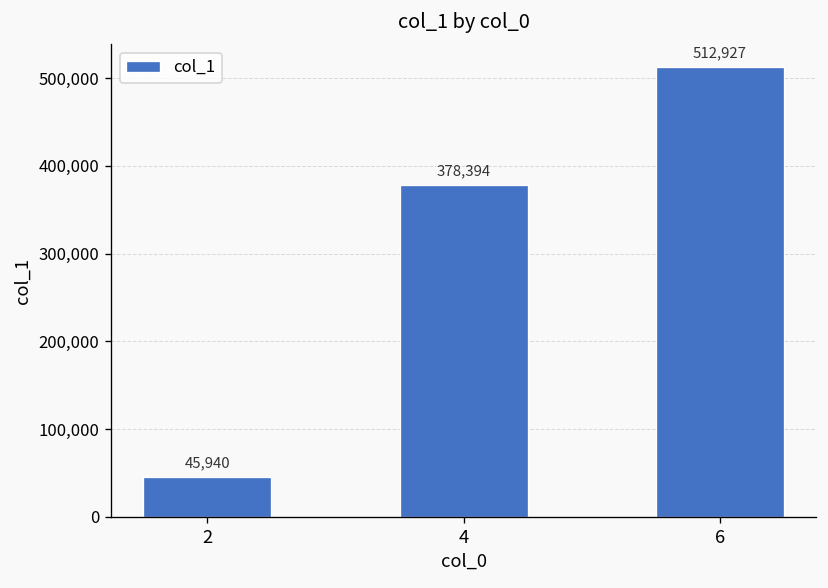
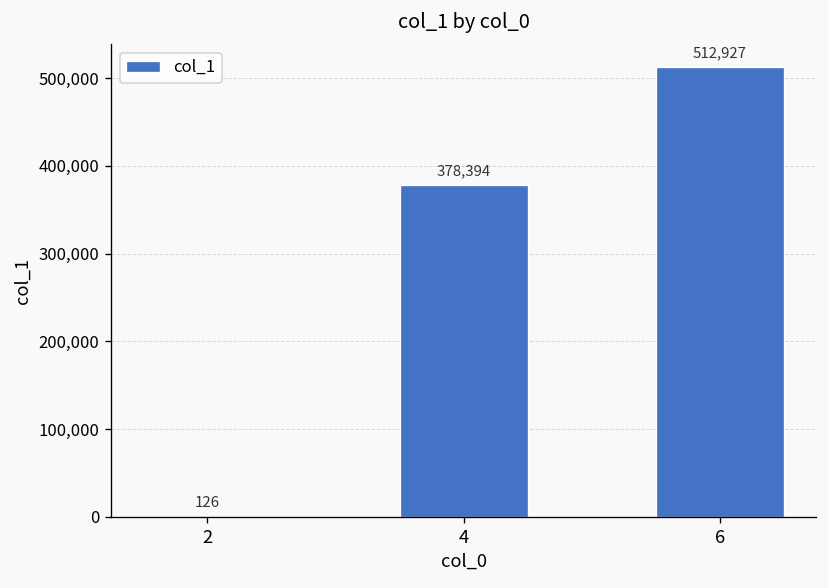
2: 45,940 -> 126
